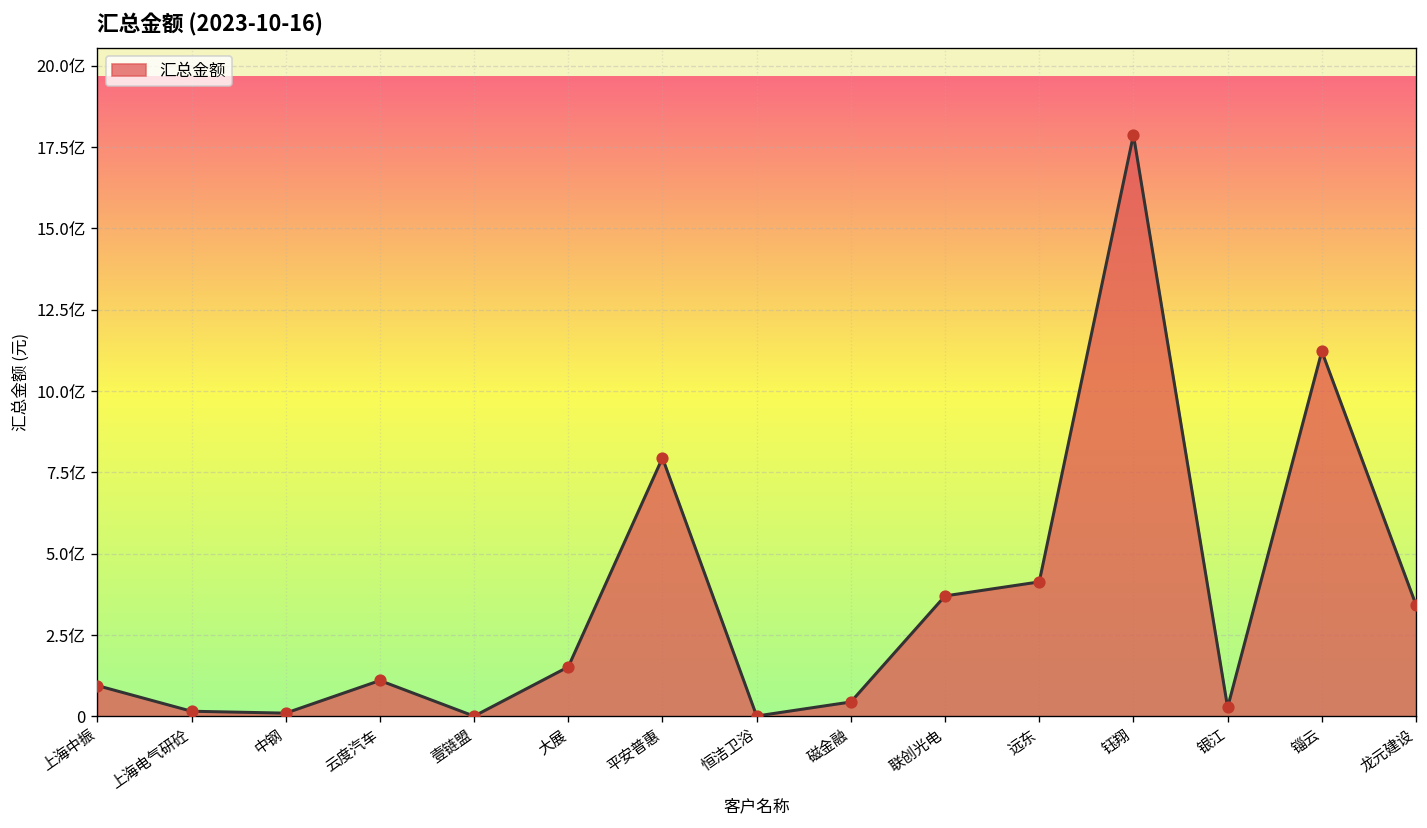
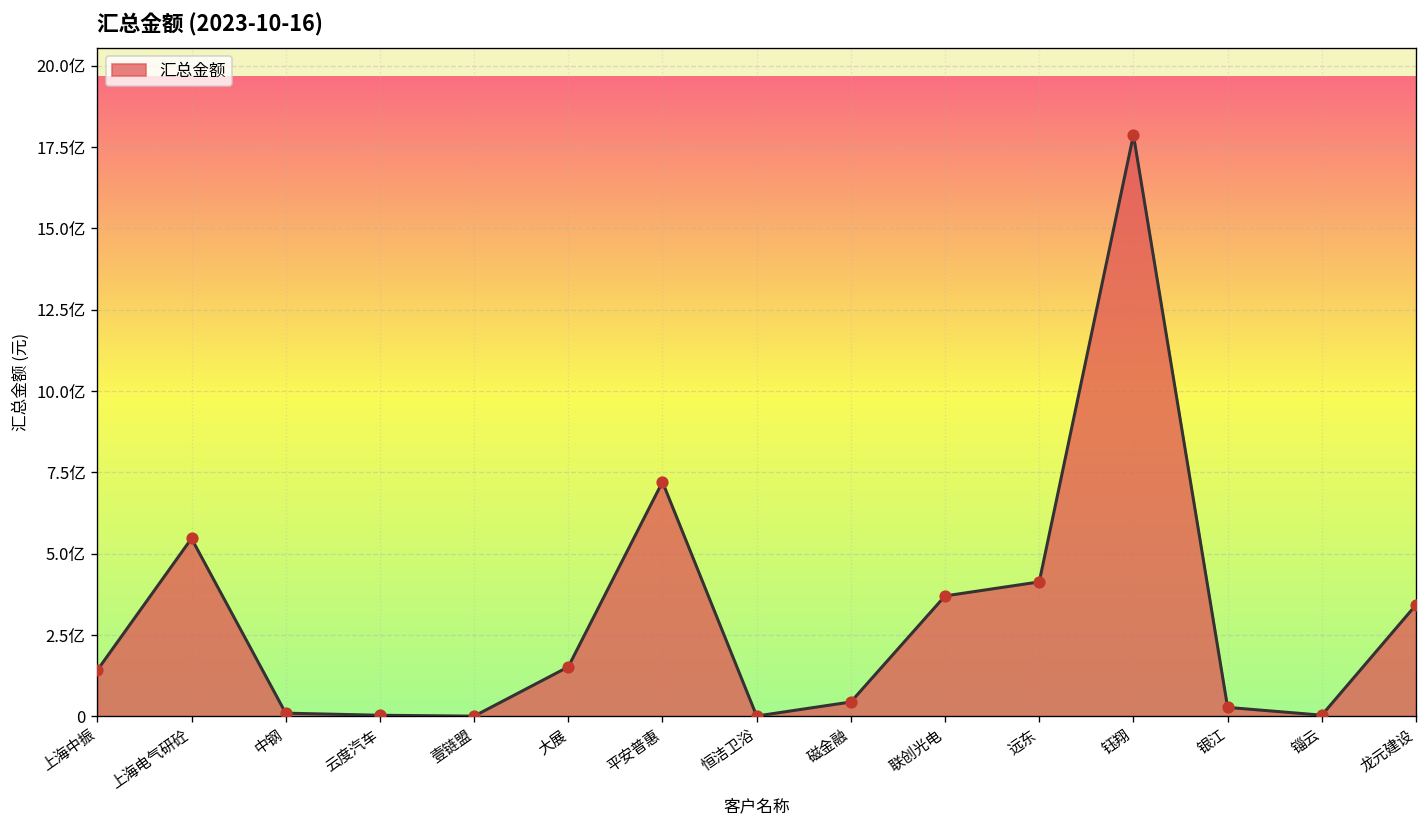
上海中振: 1.0亿 -> 1.4亿
上海电气研砼: 0.2亿 -> 5.5亿
云度汽车: 1.1亿 -> 0.0亿
平安普惠: 7.9亿 -> 7.2亿
锱云: 11.2亿 -> 0.0亿
